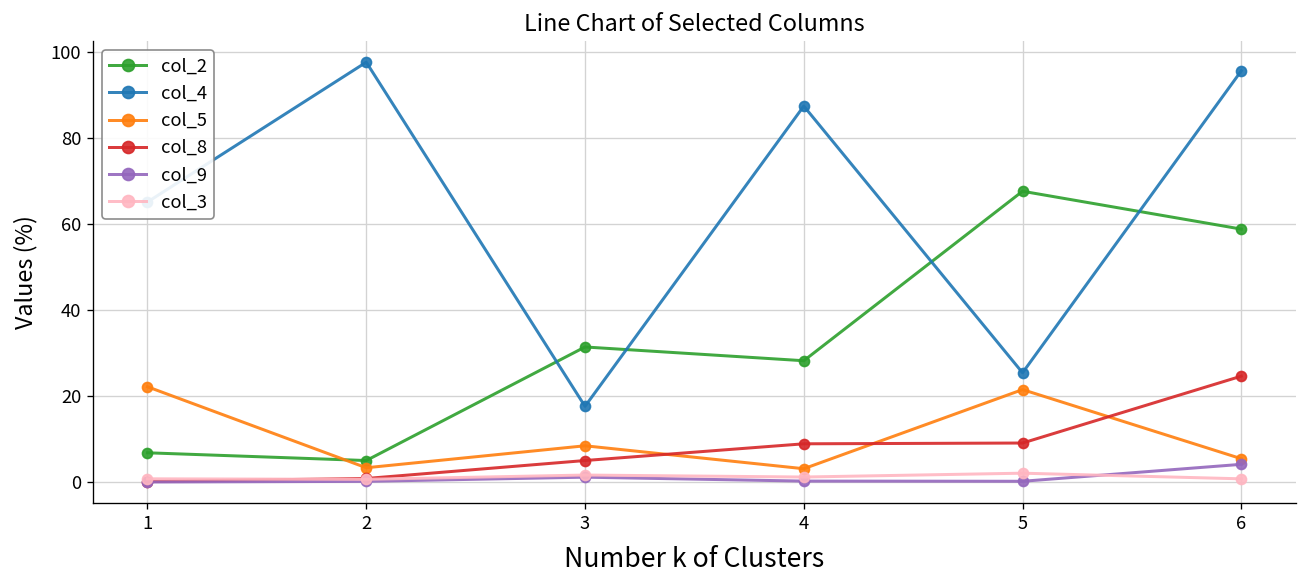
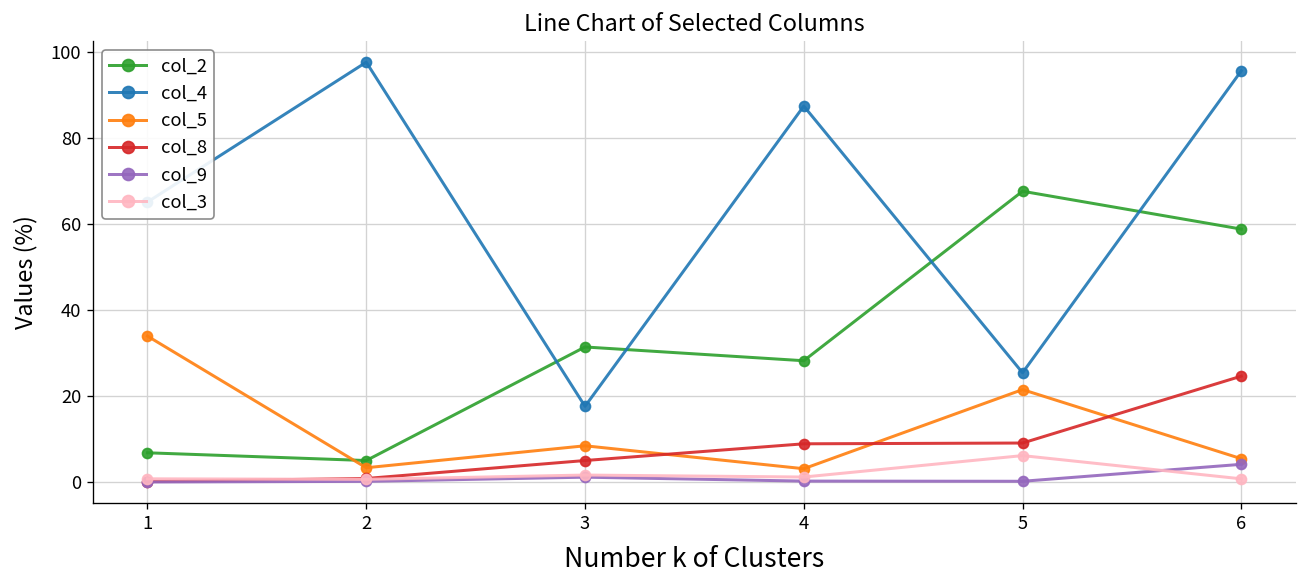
col_5, 1: 22 -> 34
col_3, 5: 2 -> 6
